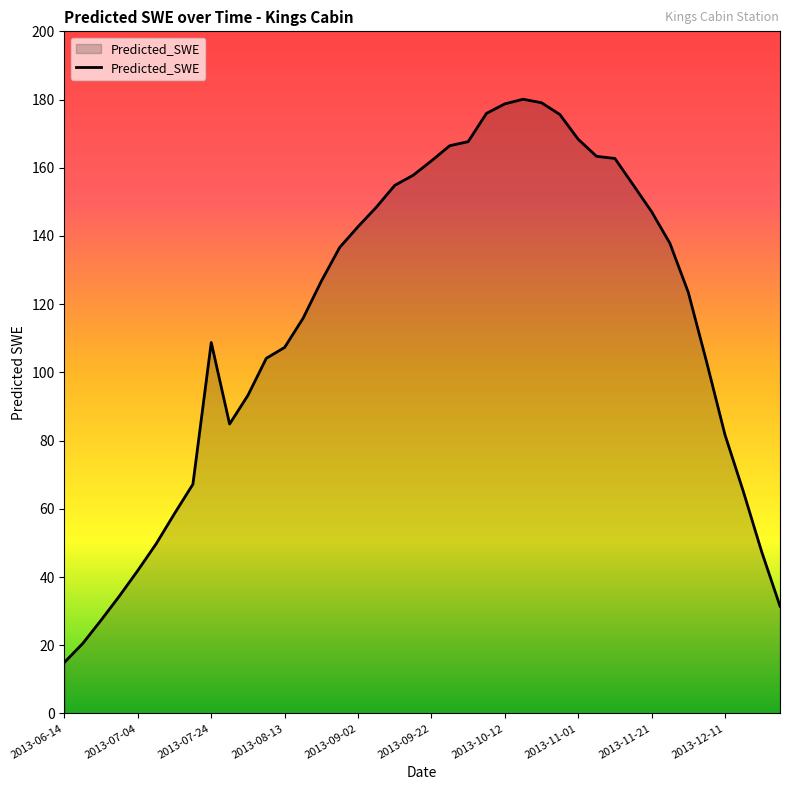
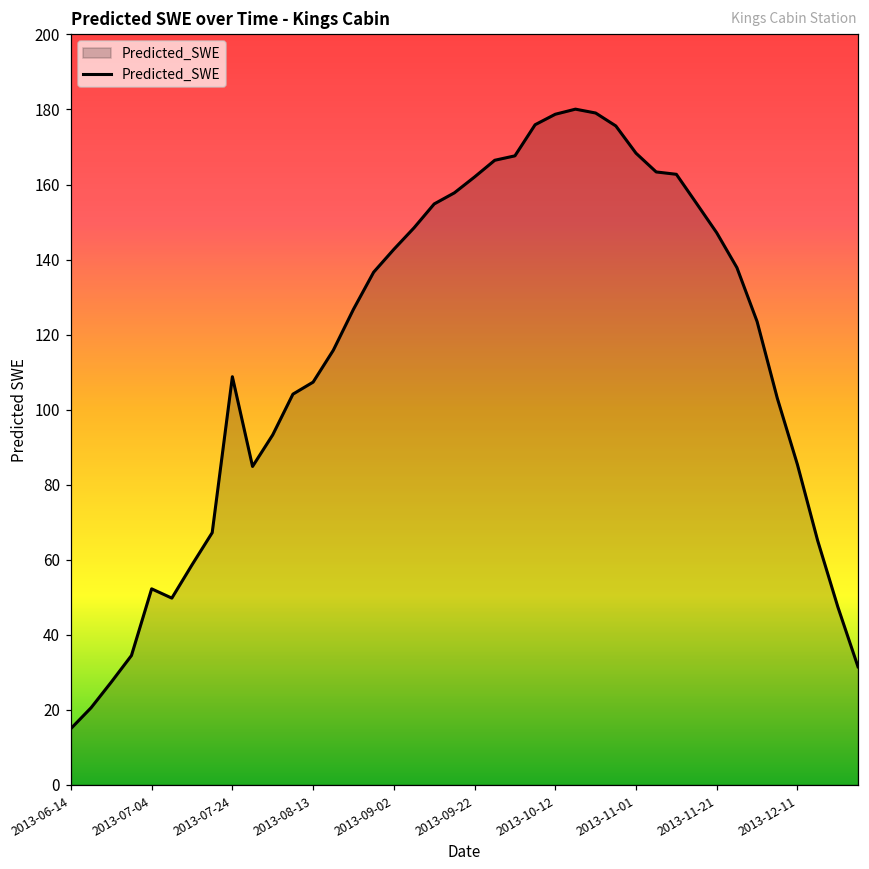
2013-07-04: 42 -> 52
2013-12-11: 82 -> 85
